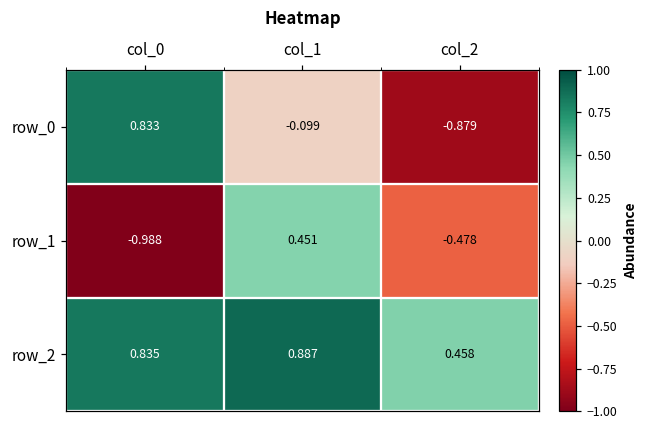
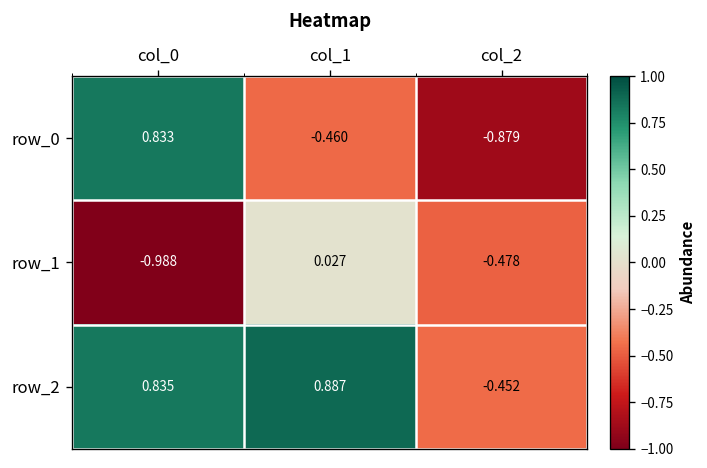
row_0, col_1: -0.099 -> -0.460
row_1, col_1: 0.451 -> 0.027
row_2, col_2: 0.458 -> -0.452
